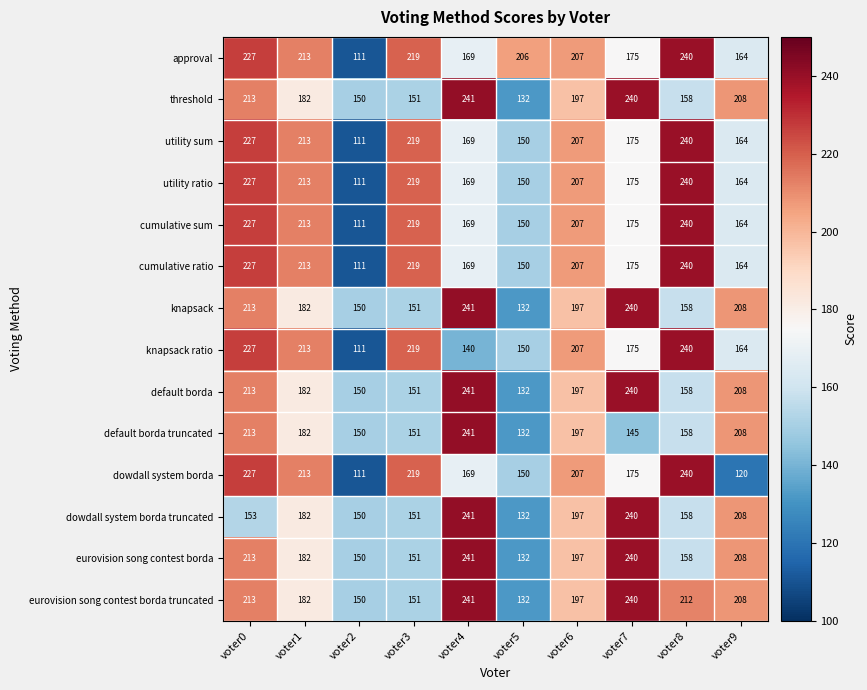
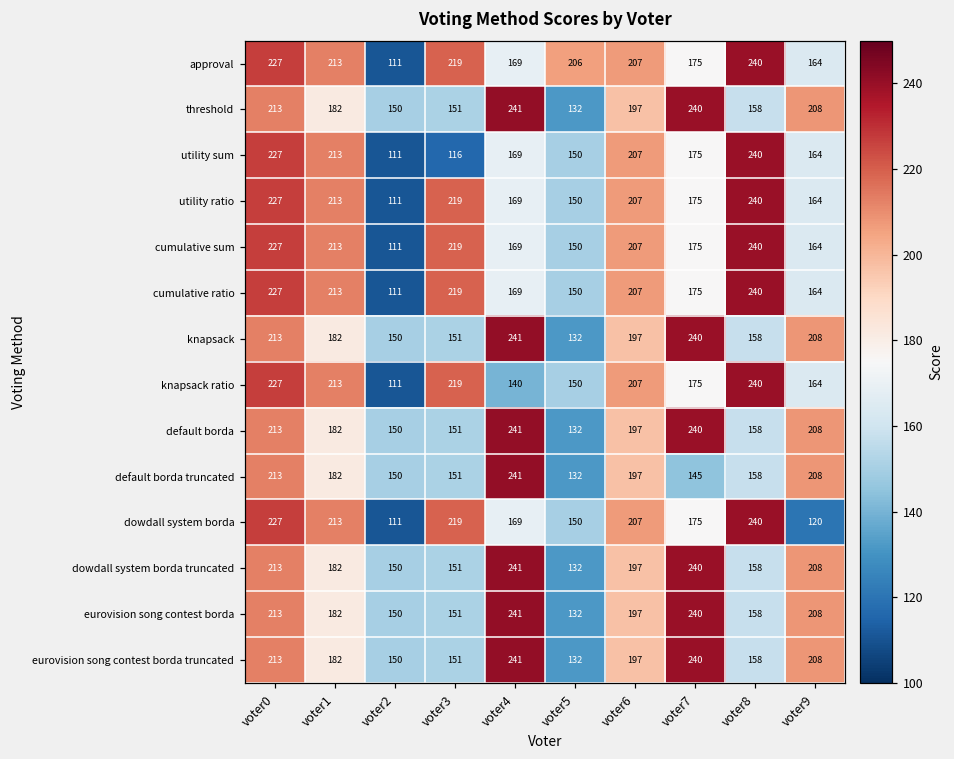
utility sum, voter3: 219 -> 116
dowdall system borda truncated, voter0: 153 -> 213
eurovision song contest borda truncated, voter8: 212 -> 158
